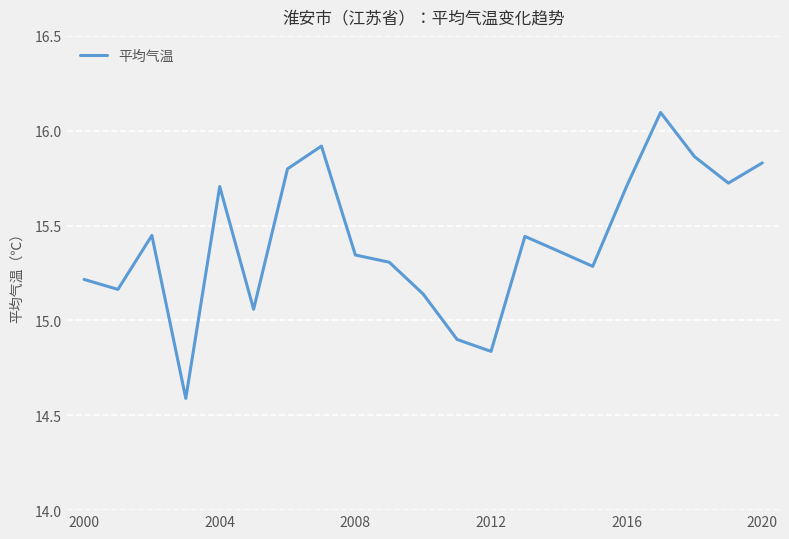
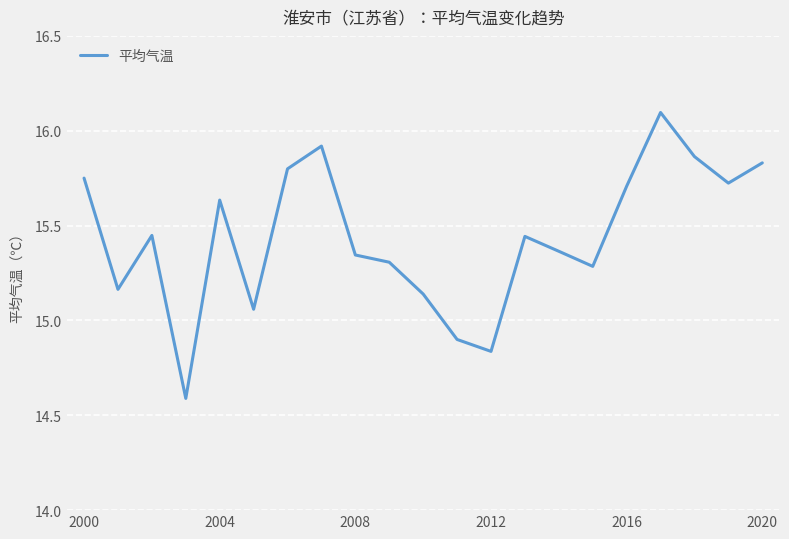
2000: 15.22 -> 15.75
2004: 15.71 -> 15.63
